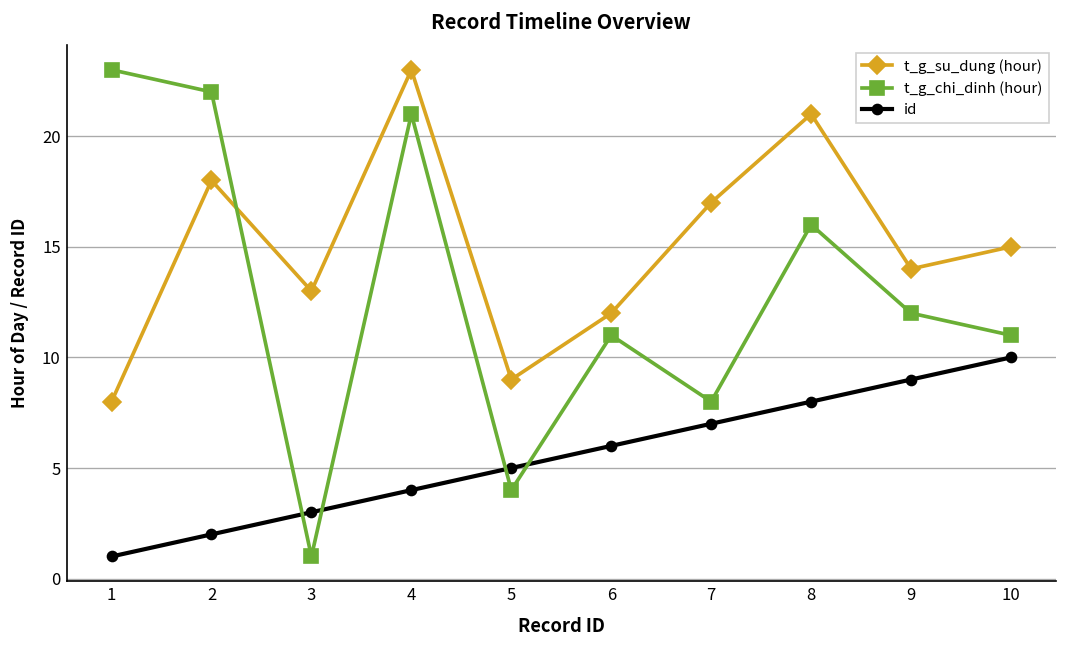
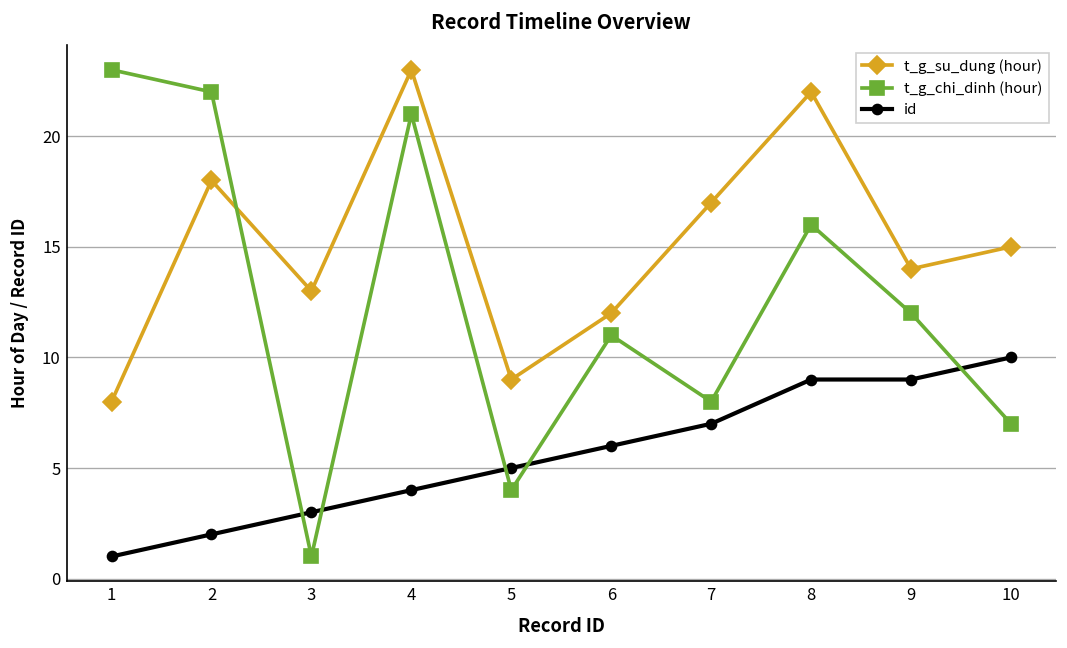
t_g_su_dung (hour), 8: 21 -> 22
id, 8: 8 -> 9
t_g_chi_dinh (hour), 10: 11 -> 7
